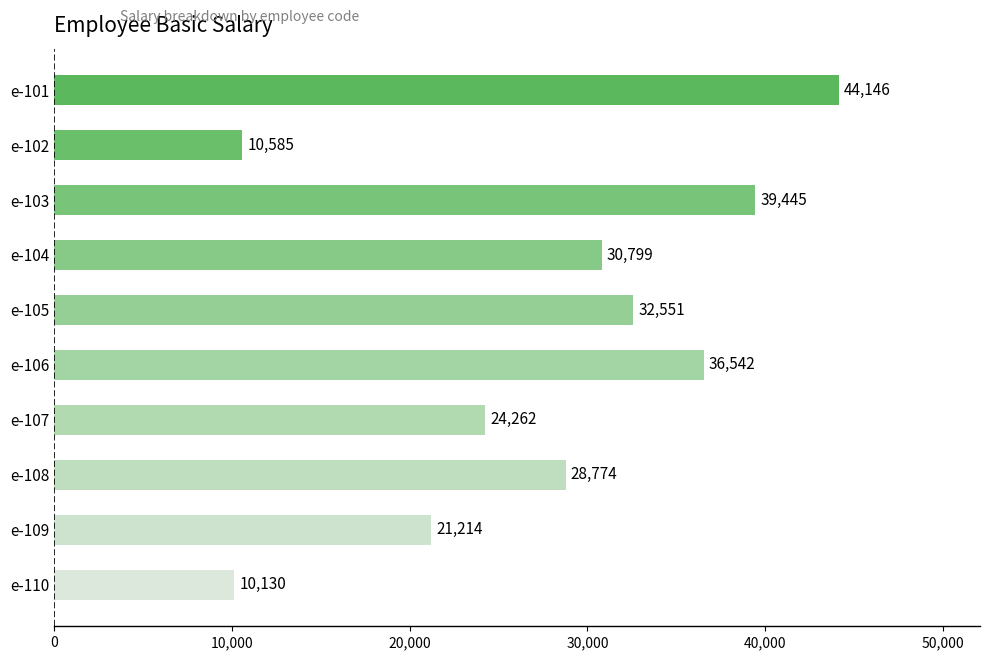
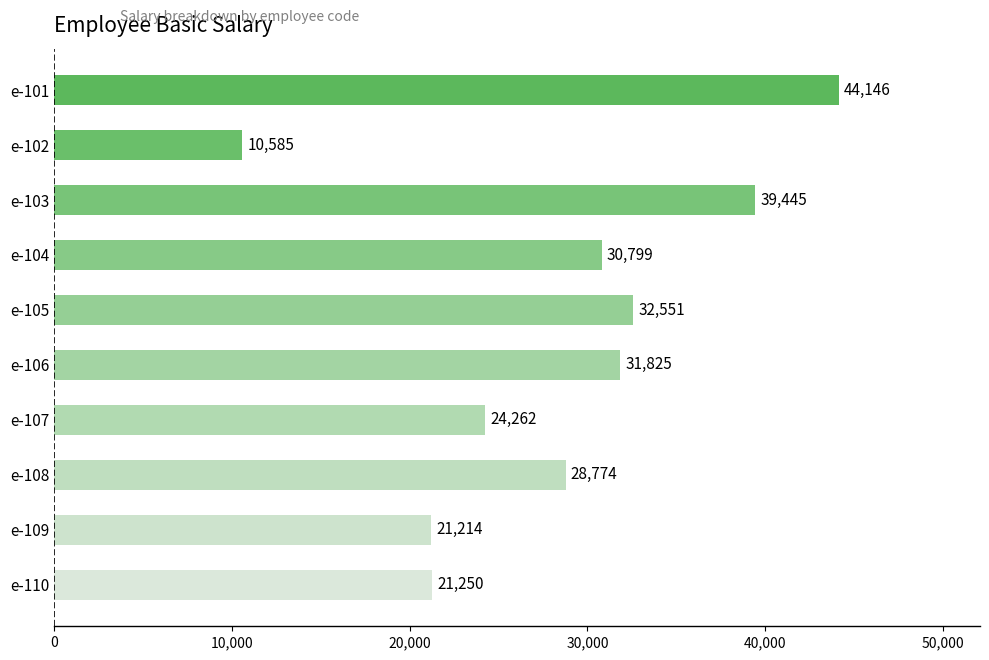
e-106: 36,542 -> 31,825
e-110: 10,130 -> 21,250
